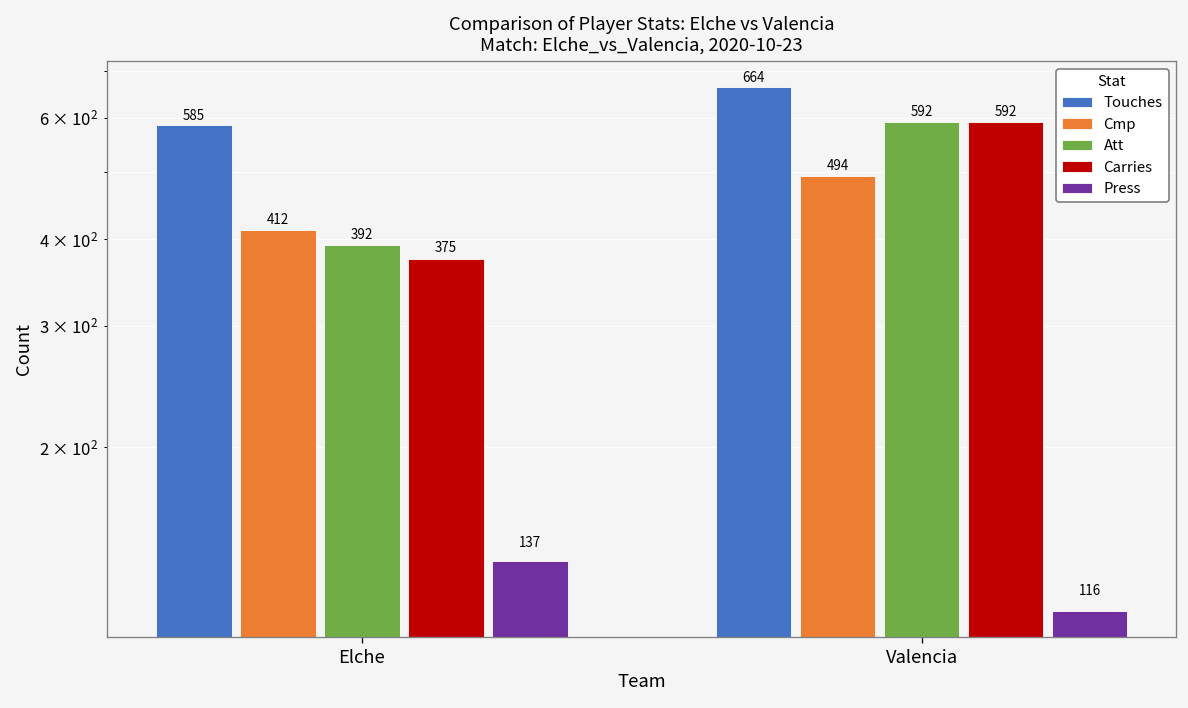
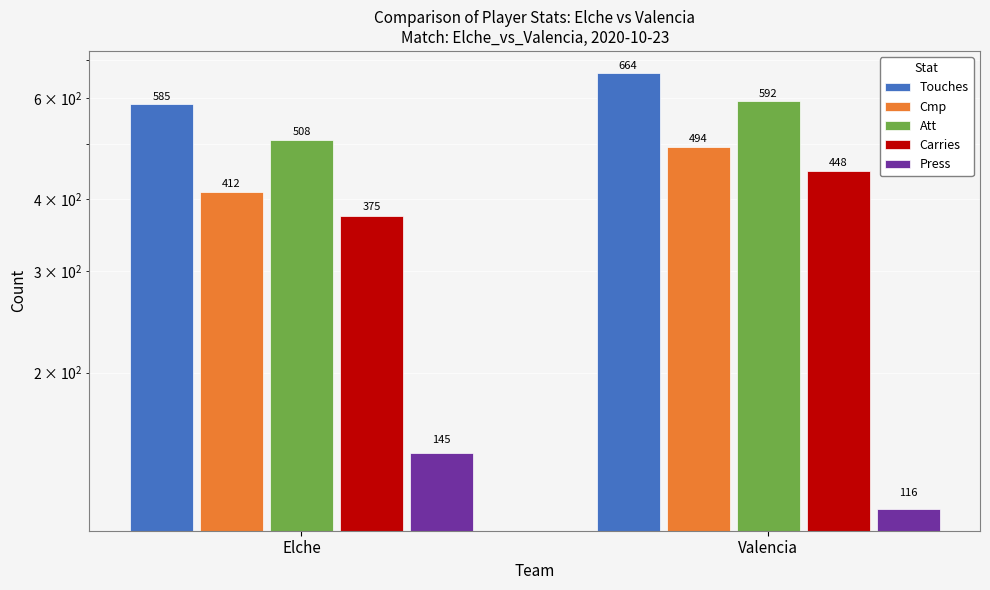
Att, Elche: 392 -> 508
Press, Elche: 137 -> 145
Carries, Valencia: 592 -> 448
